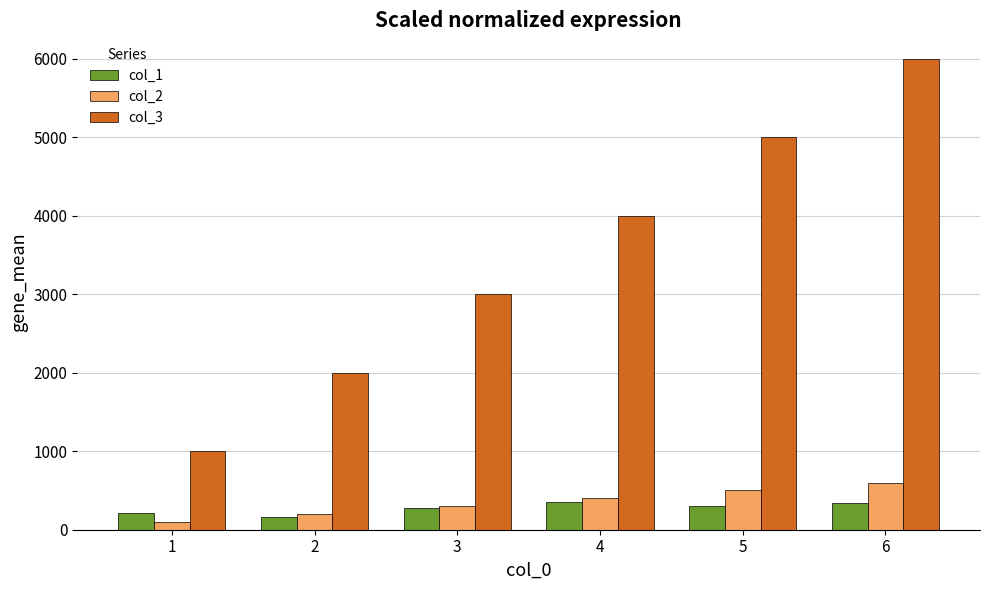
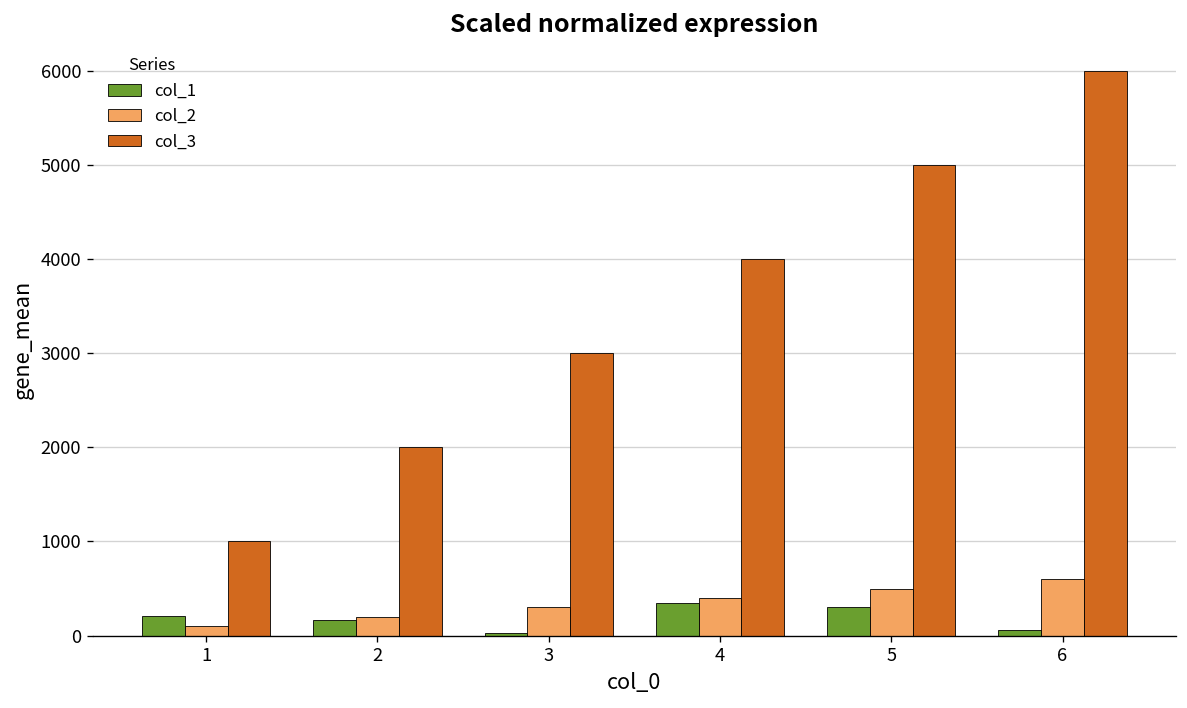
col_1, 3: 300 -> 0
col_1, 6: 300 -> 100
